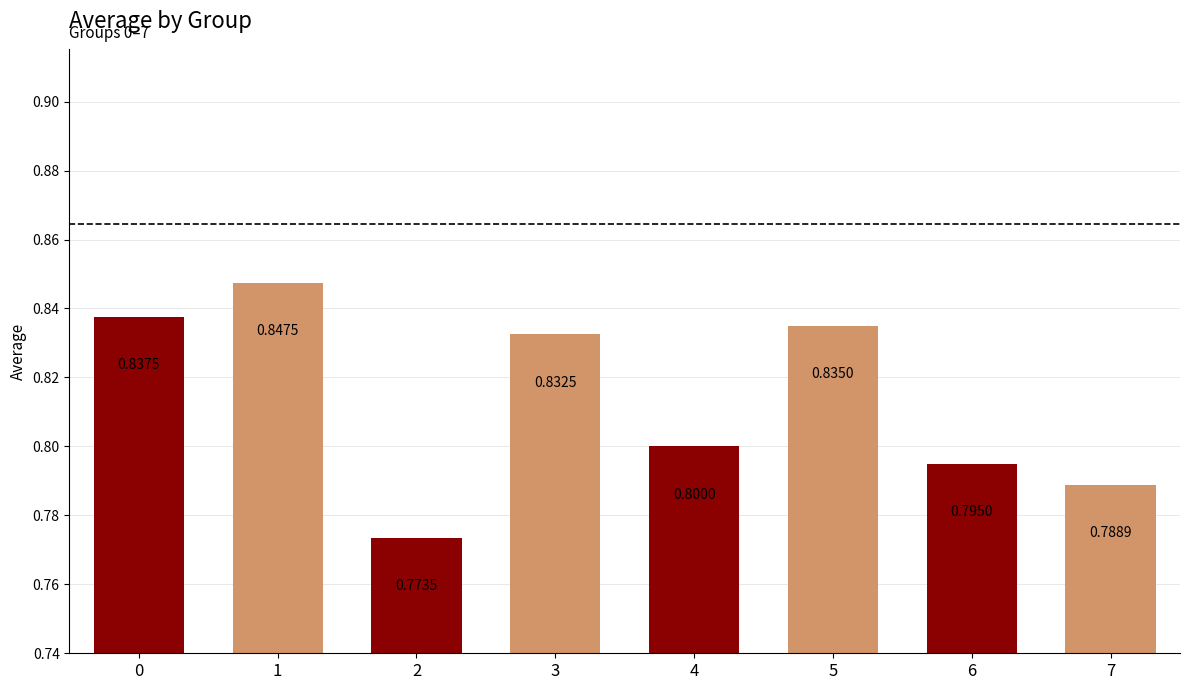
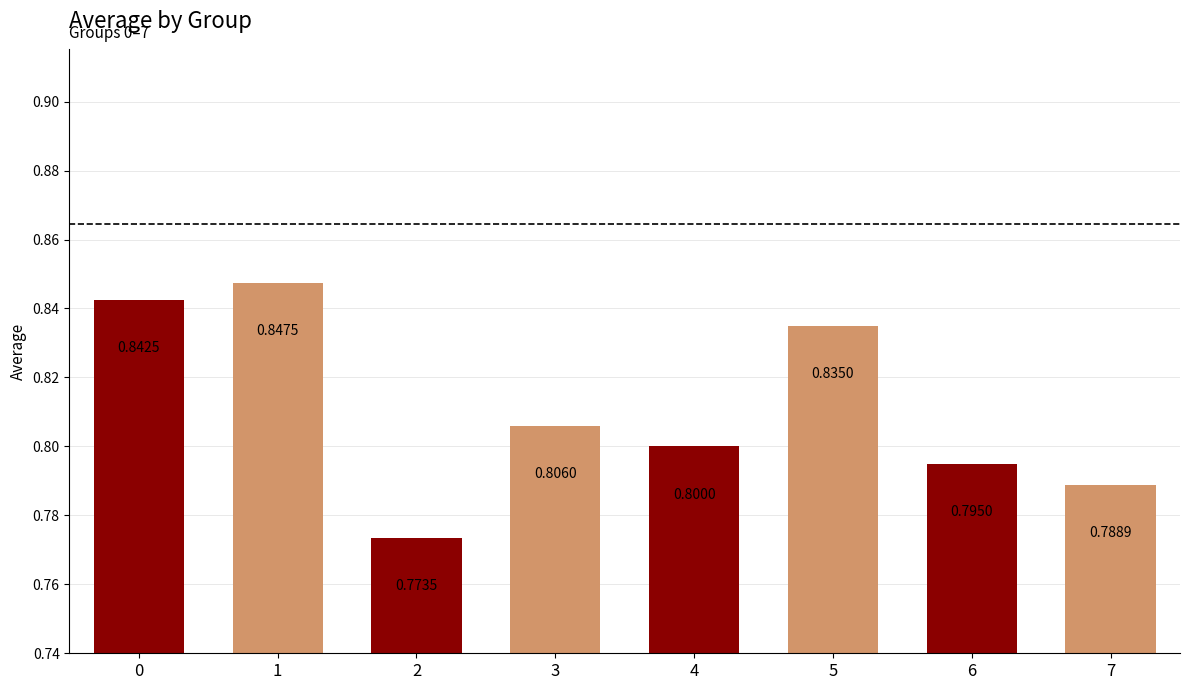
0: 0.8375 -> 0.8425
3: 0.8325 -> 0.8060
